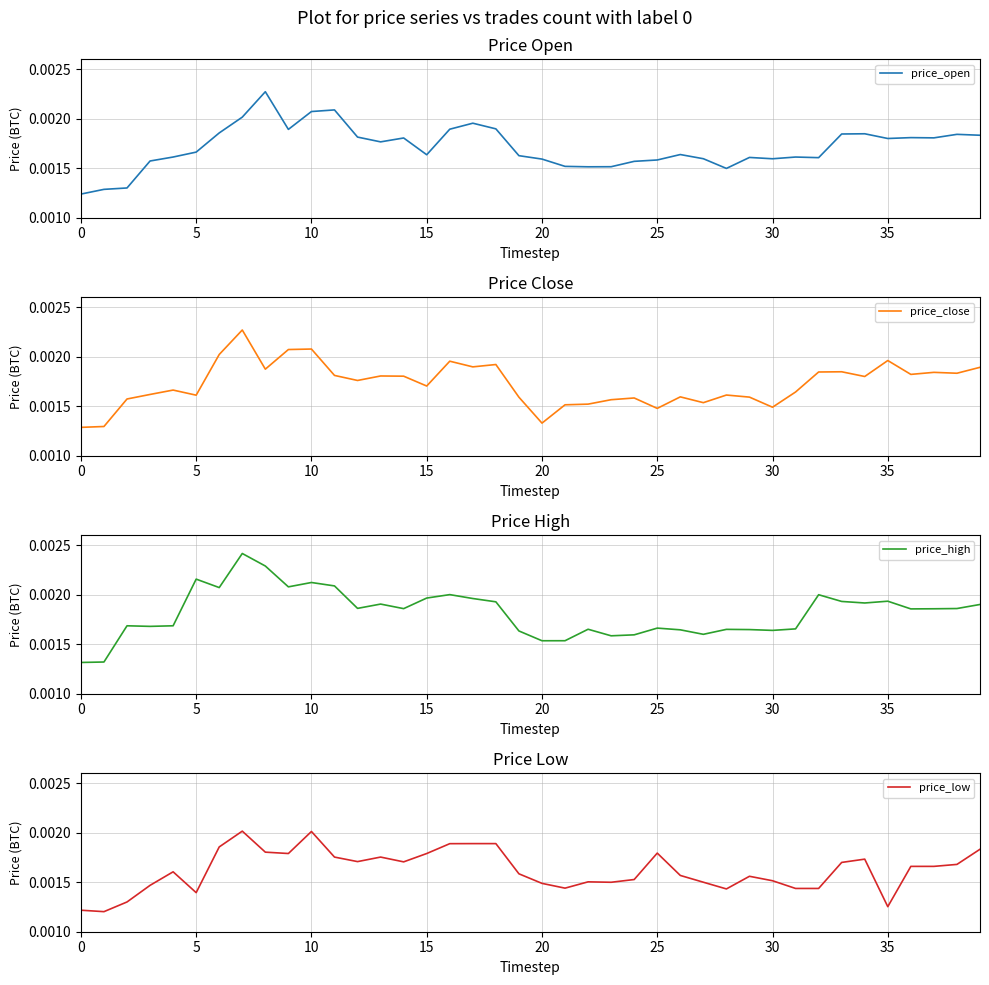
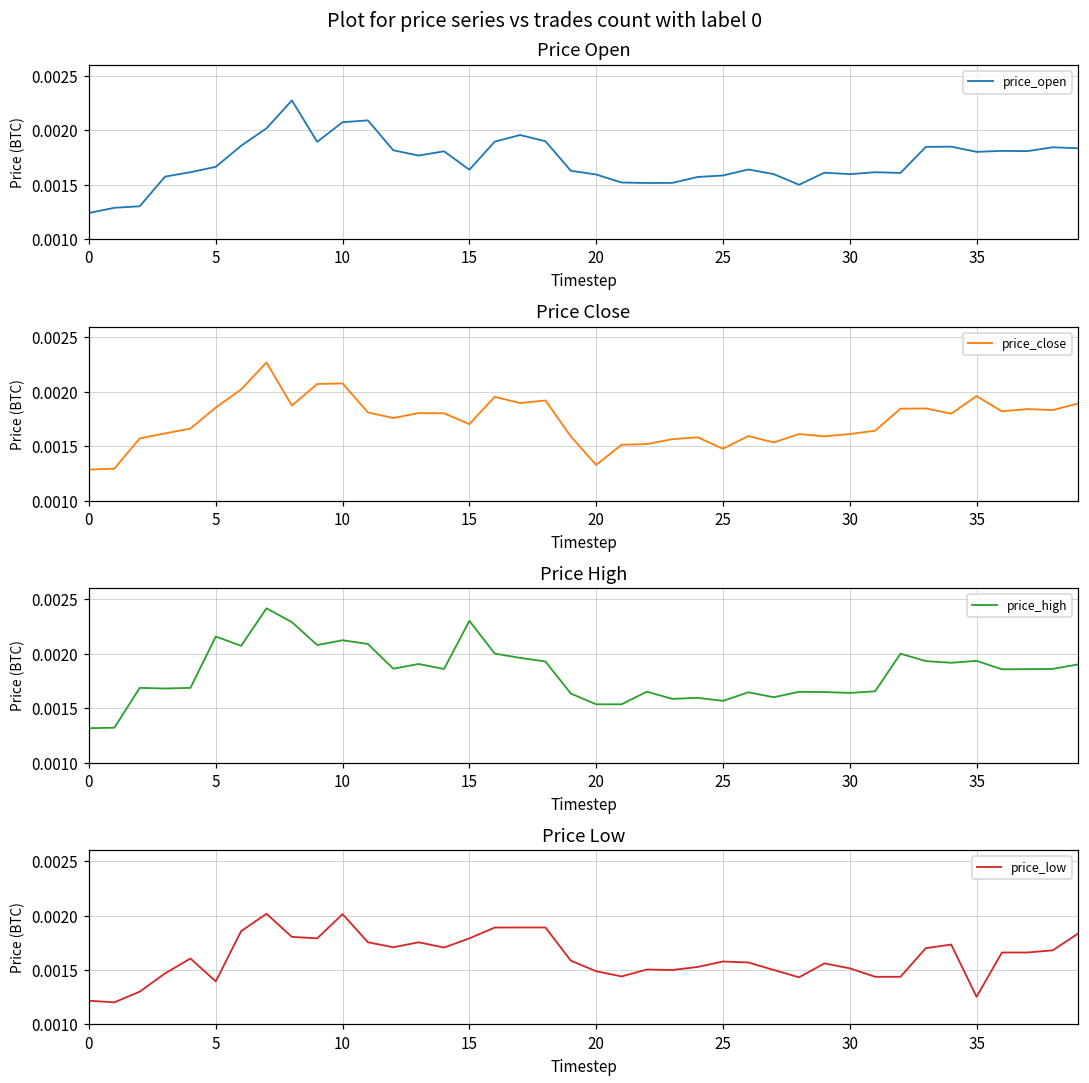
Price Close, 5: 0.0016 -> 0.0019
Price Close, 30: 0.0015 -> 0.0016
Price High, 15: 0.0020 -> 0.0023
Price High, 25: 0.0017 -> 0.0016
Price Low, 25: 0.0018 -> 0.0016
